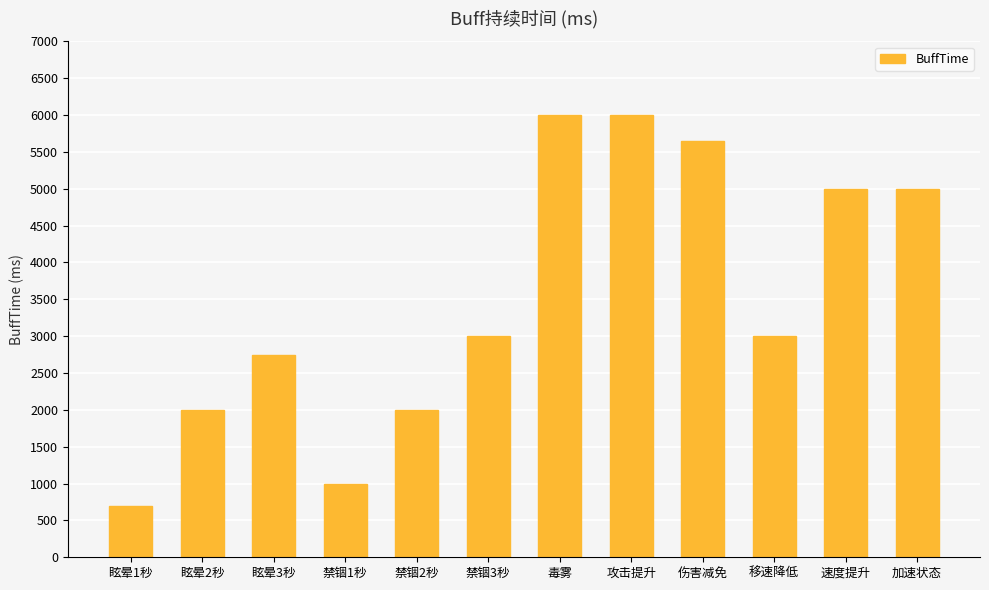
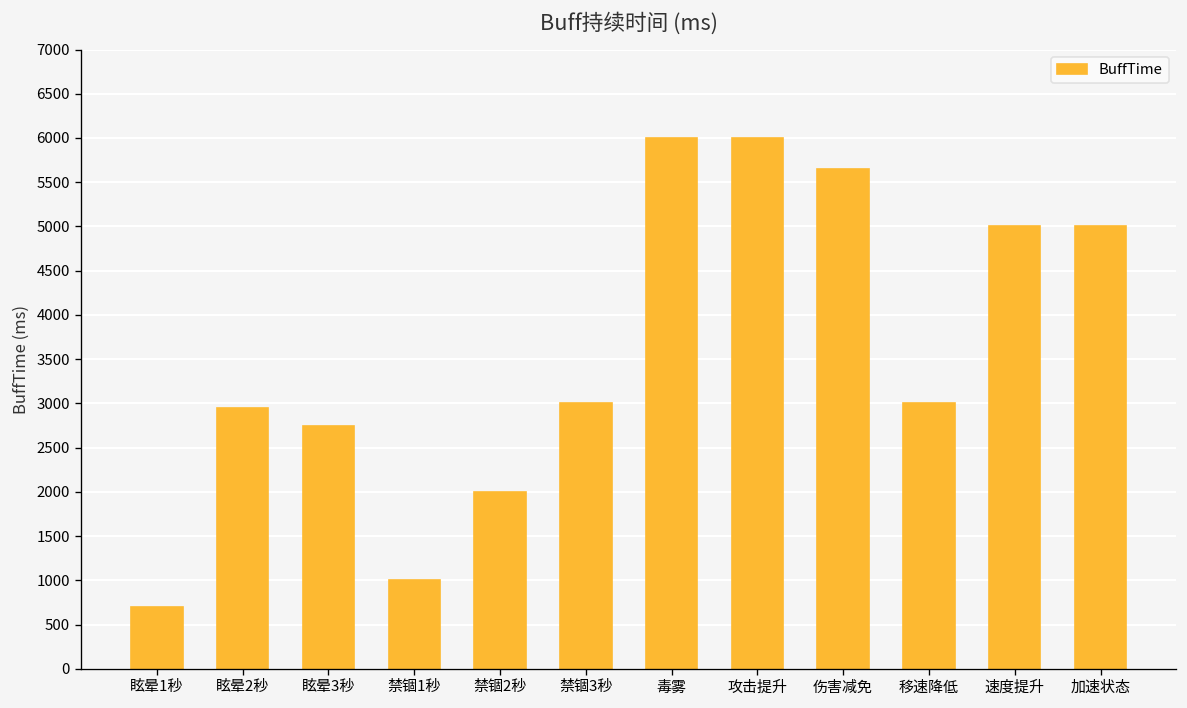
眩晕2秒: 2000 -> 2900
